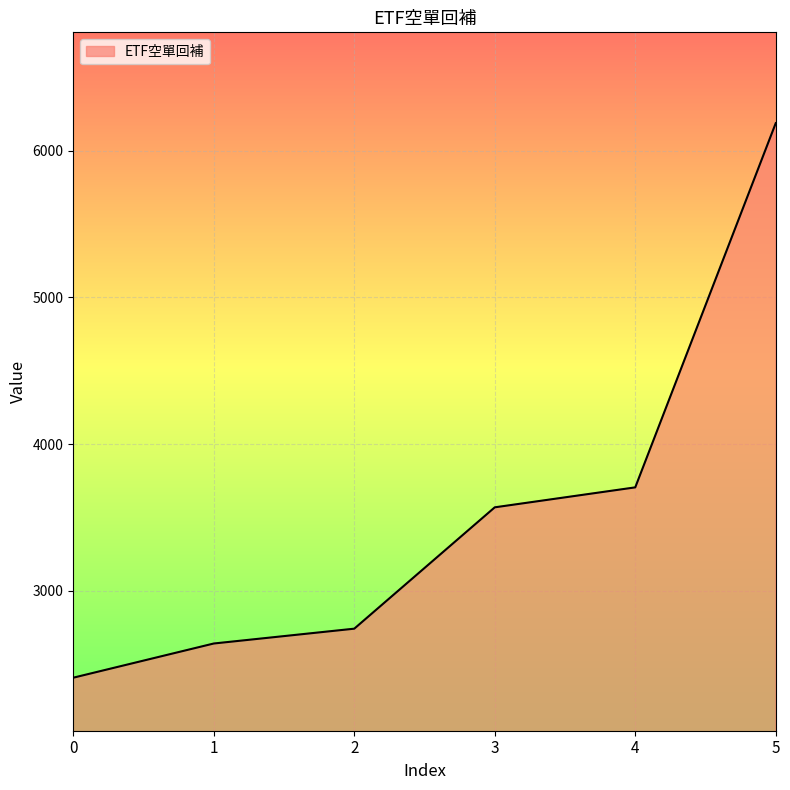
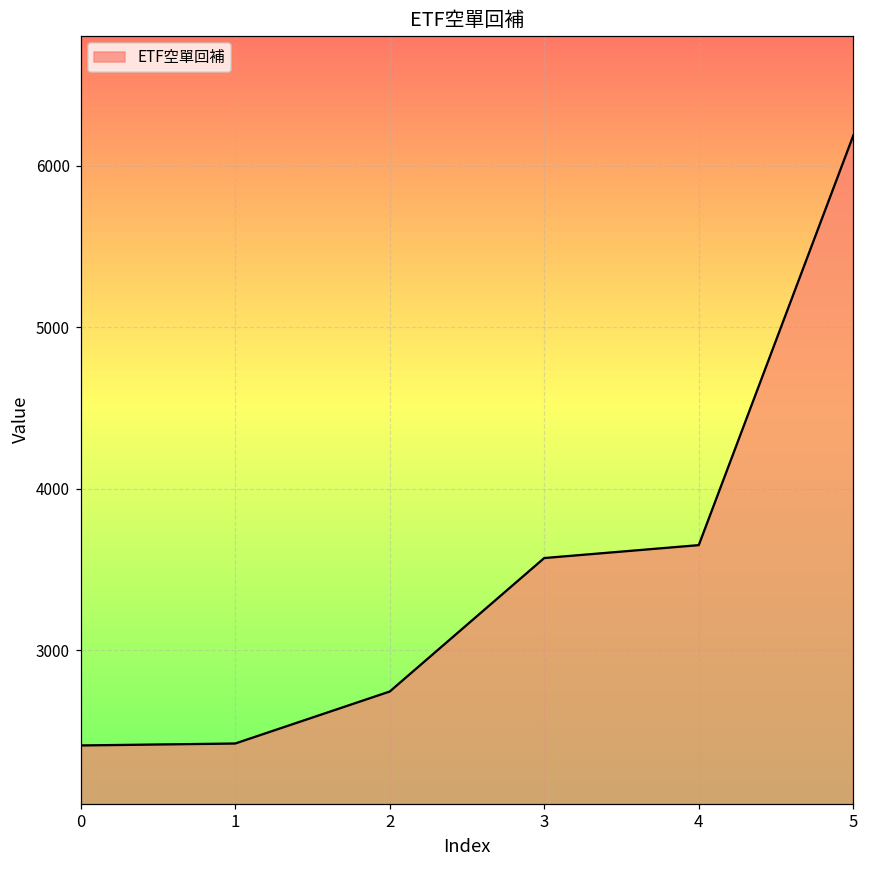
1: 2640 -> 2420
4: 3710 -> 3650
